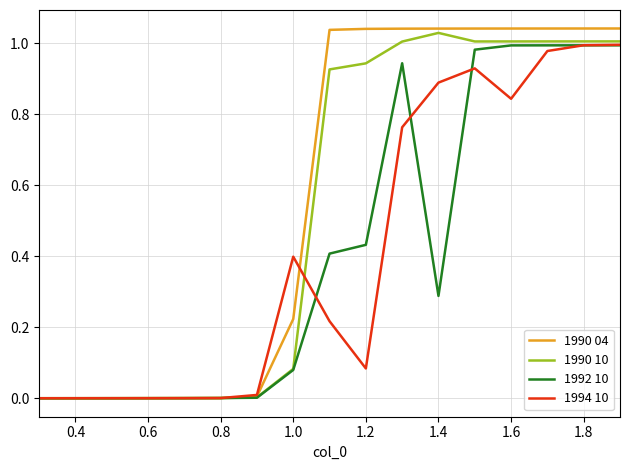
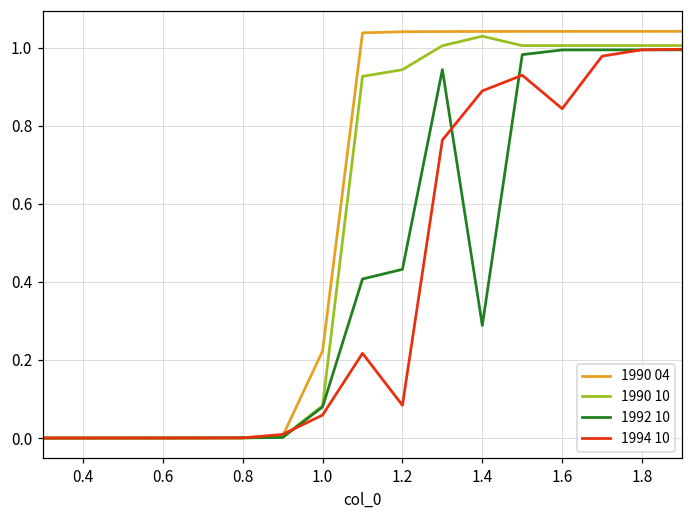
1994 10, 1.0: 0.40 -> 0.06
